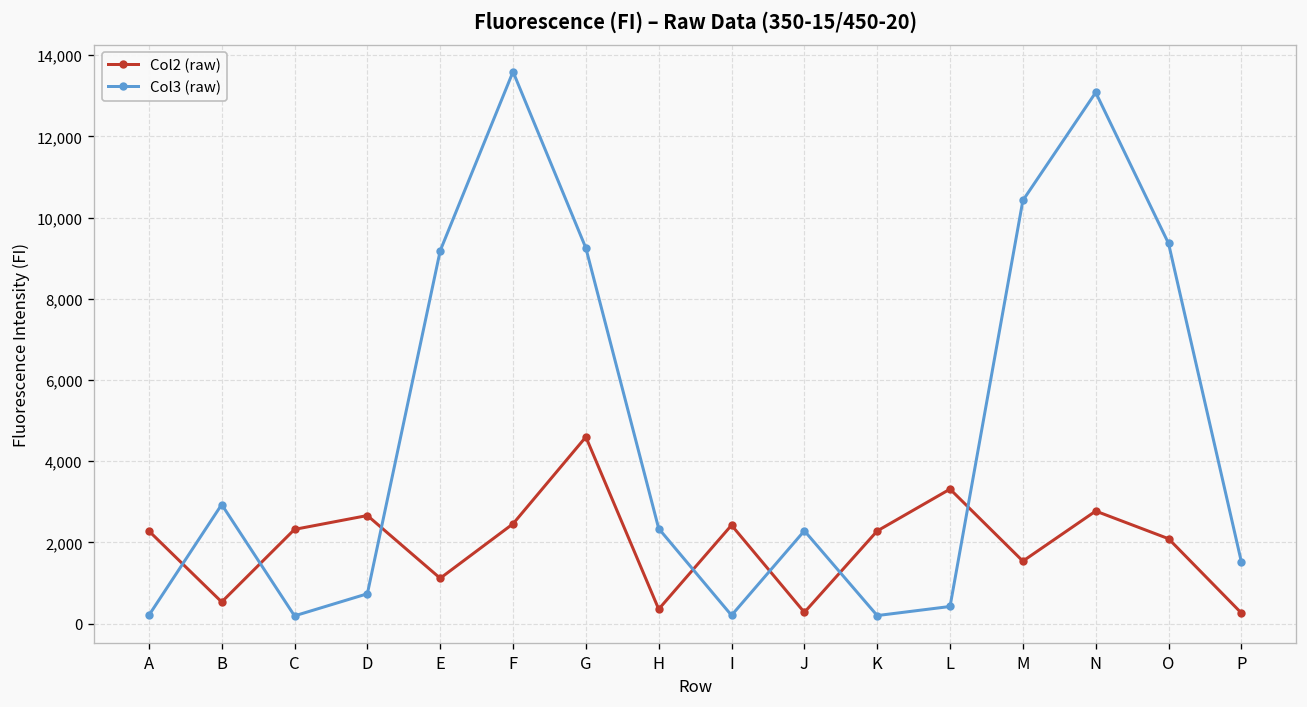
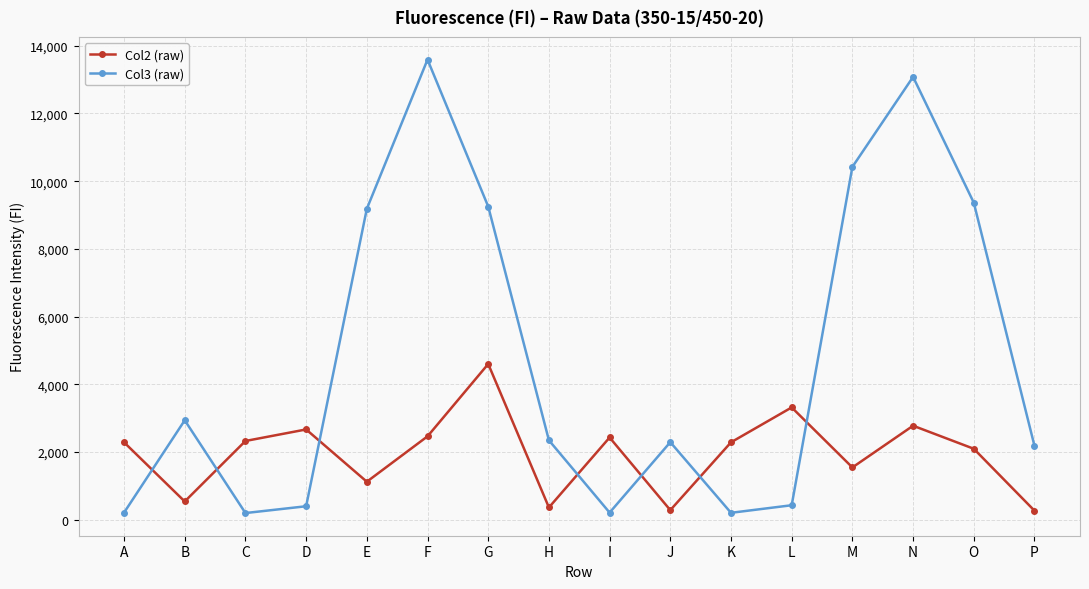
Col3 (raw), D: 700 -> 400
Col3 (raw), P: 1,500 -> 2,200
